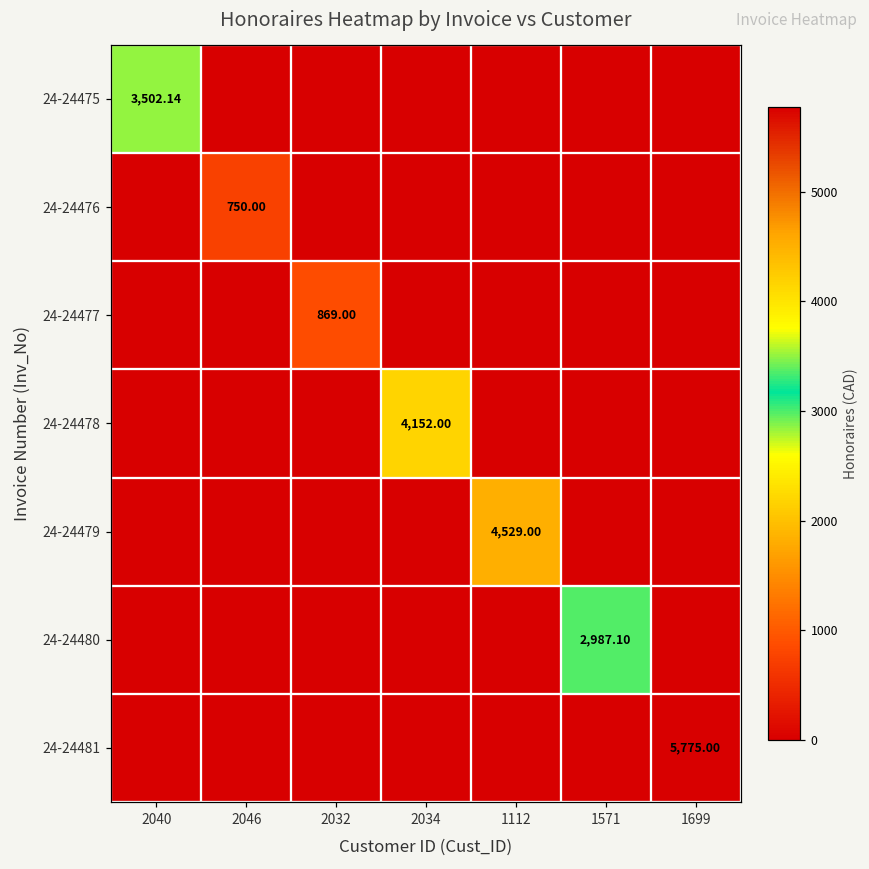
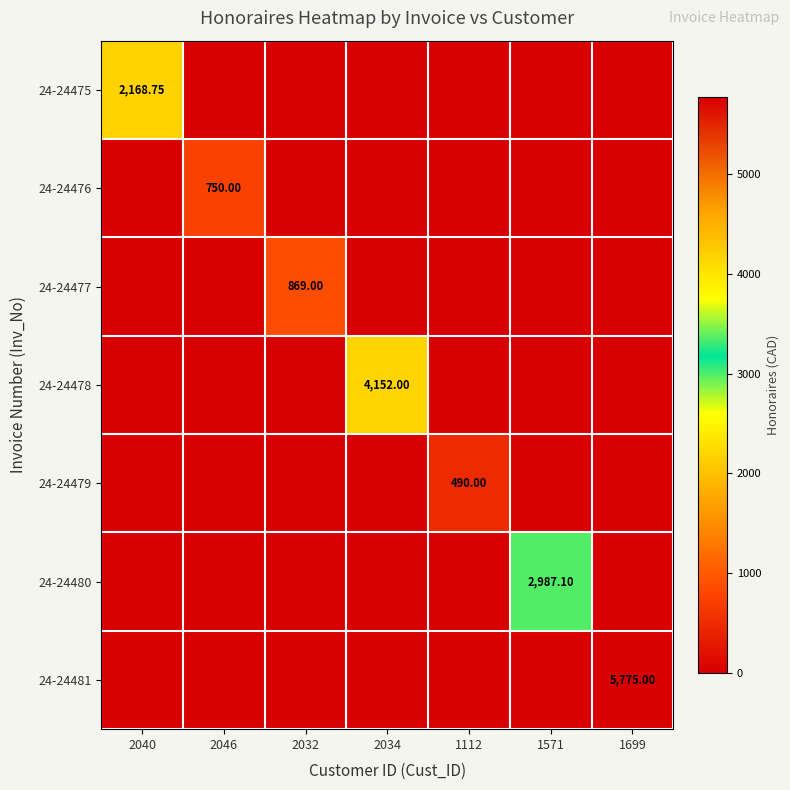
24-24475, 2040: 3,502.14 -> 2,168.75
24-24479, 1112: 4,529.00 -> 490.00
